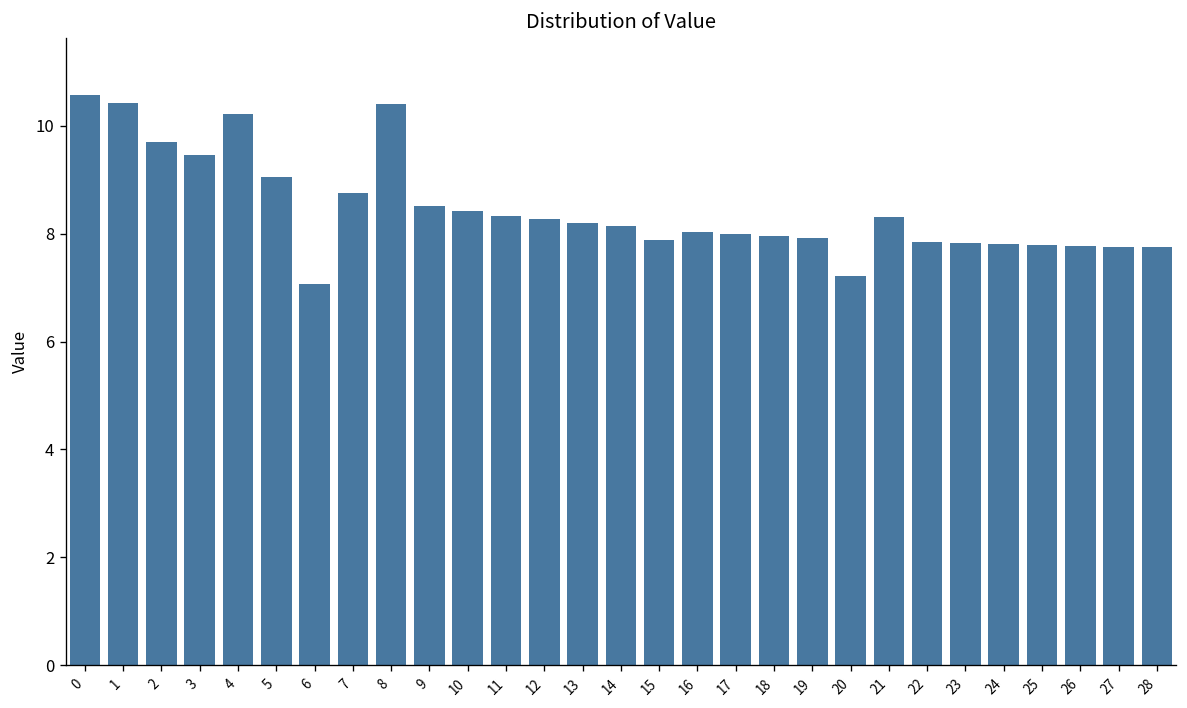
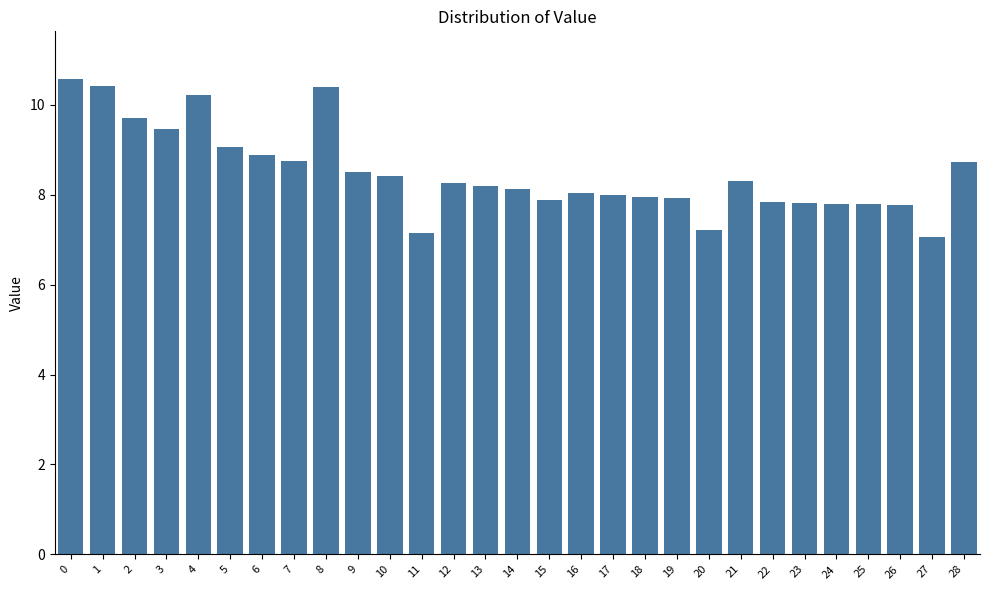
6: 7.1 -> 8.9
11: 8.3 -> 7.1
27: 7.8 -> 7.1
28: 7.7 -> 8.7
